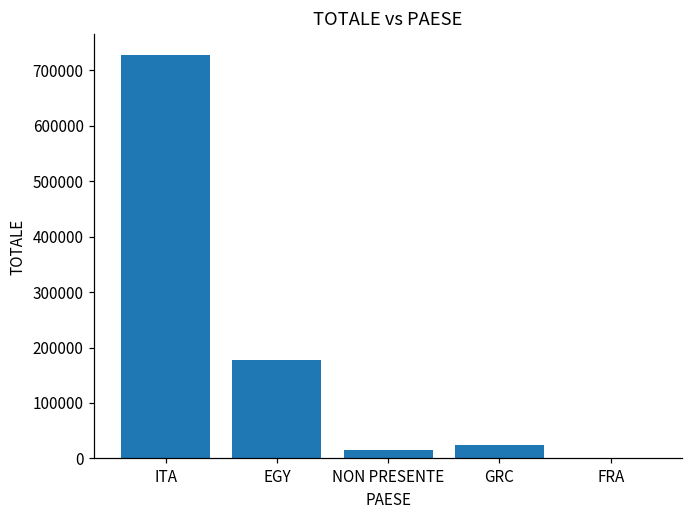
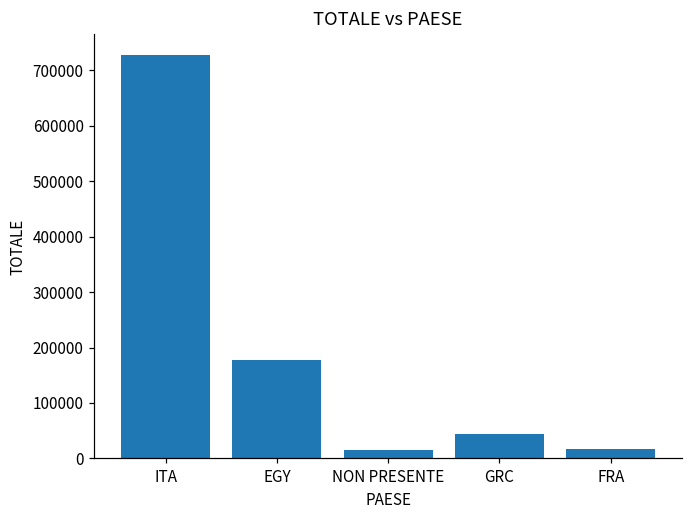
GRC: 20000 -> 40000
FRA: 0 -> 20000
